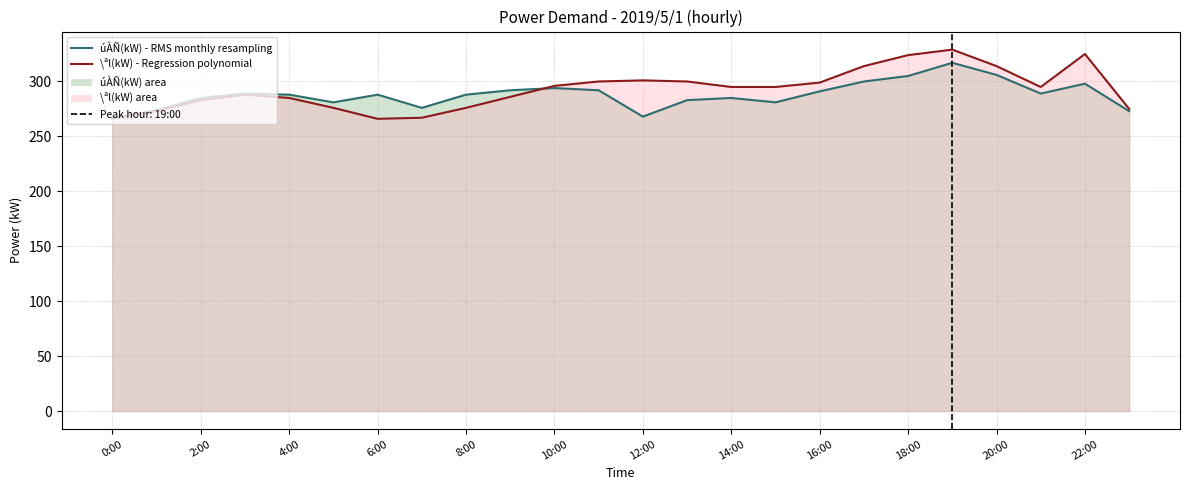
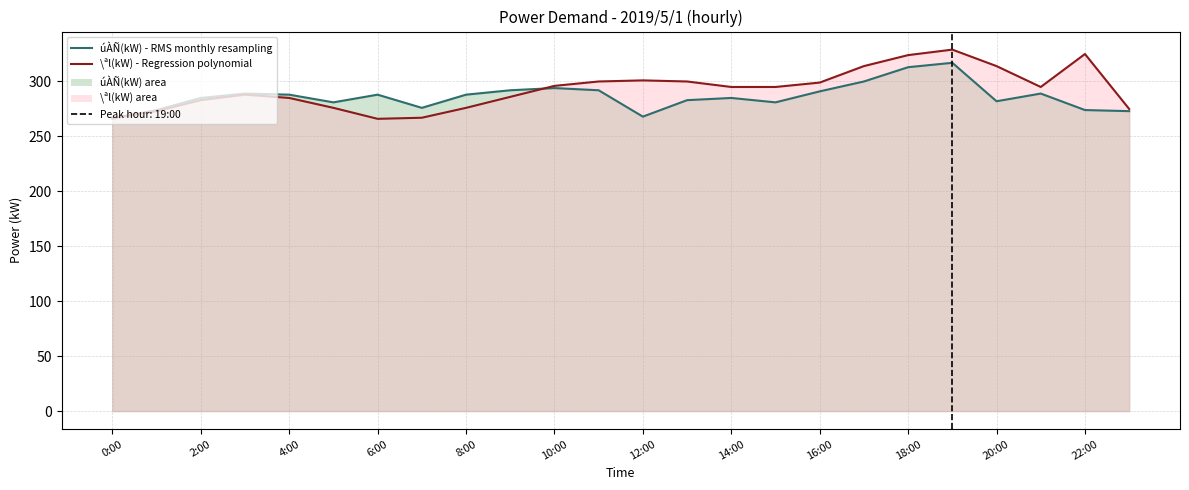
úÀÑ(kW) - RMS monthly resampling, 18:00: 305 -> 313
úÀÑ(kW) - RMS monthly resampling, 20:00: 306 -> 282
úÀÑ(kW) - RMS monthly resampling, 22:00: 298 -> 274
